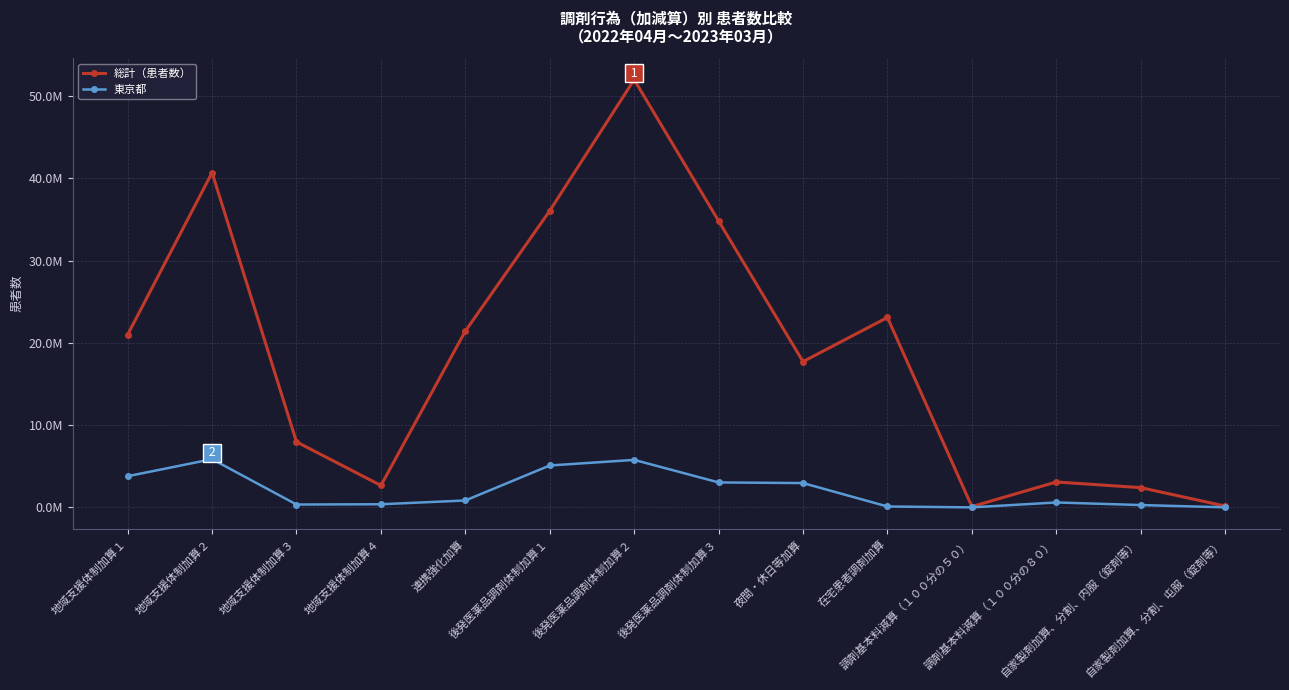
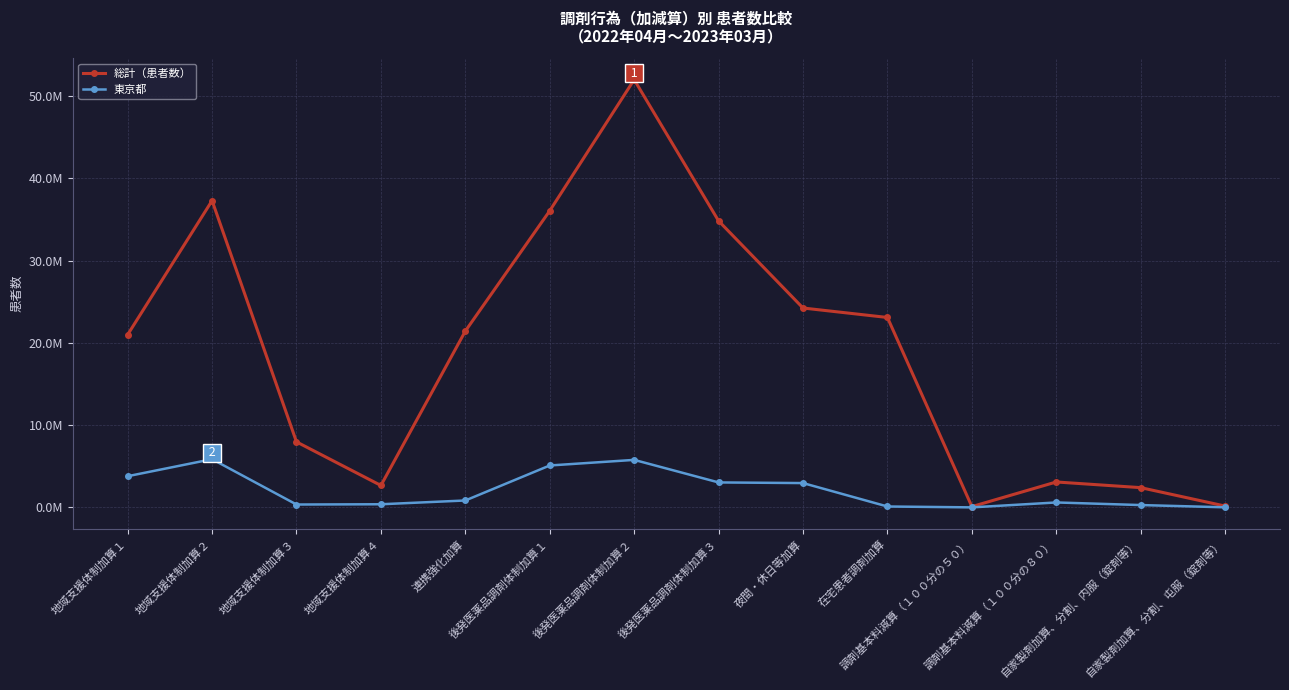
総計（患者数）, 地域支援体制加算２: 41000000 -> 37000000
総計（患者数）, 夜間・休日等加算: 18000000 -> 24000000
